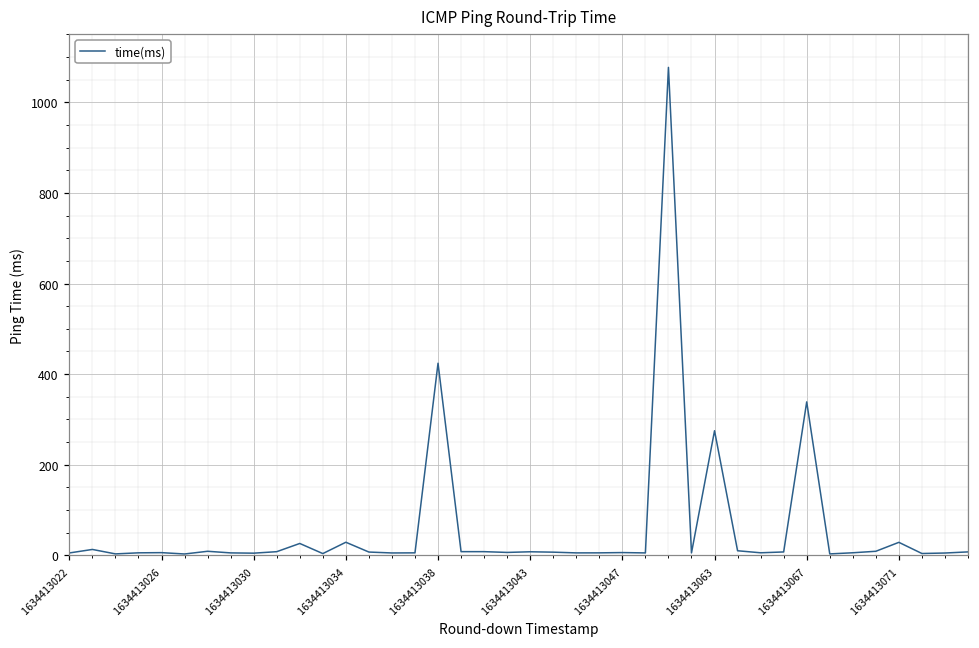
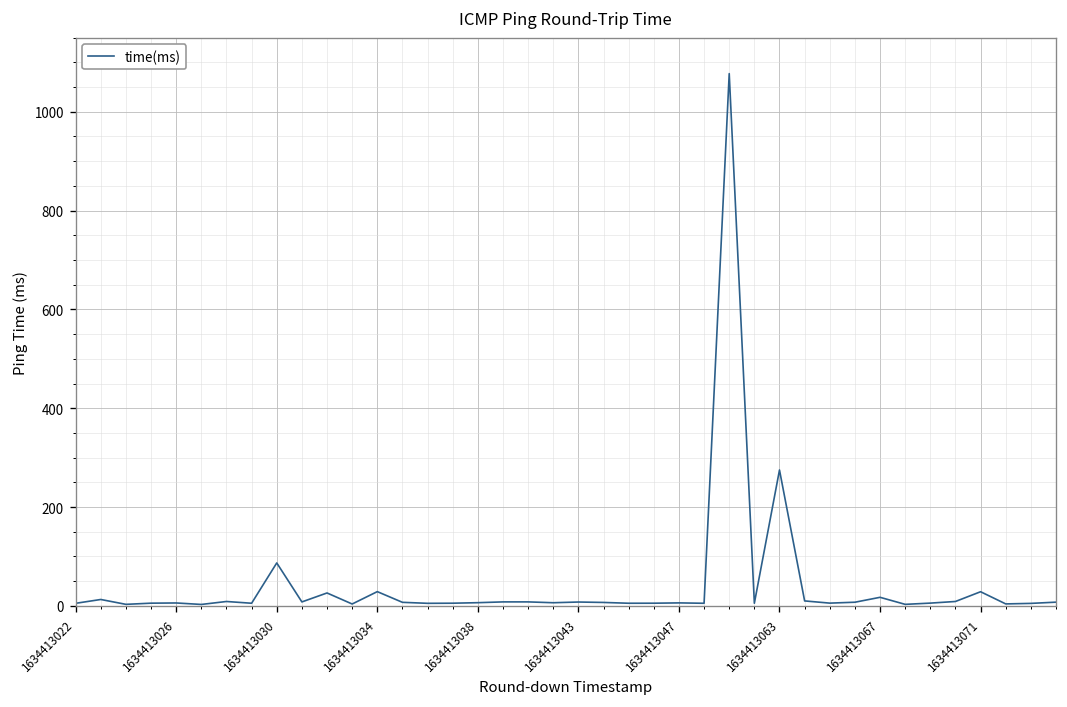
1634413030: 0 -> 90
1634413038: 420 -> 10
1634413067: 340 -> 20
